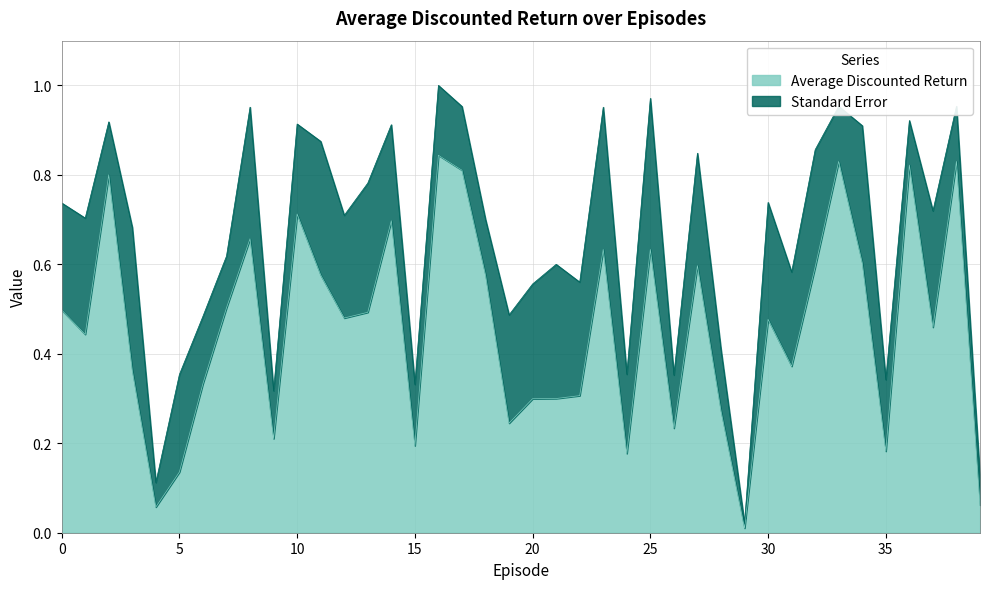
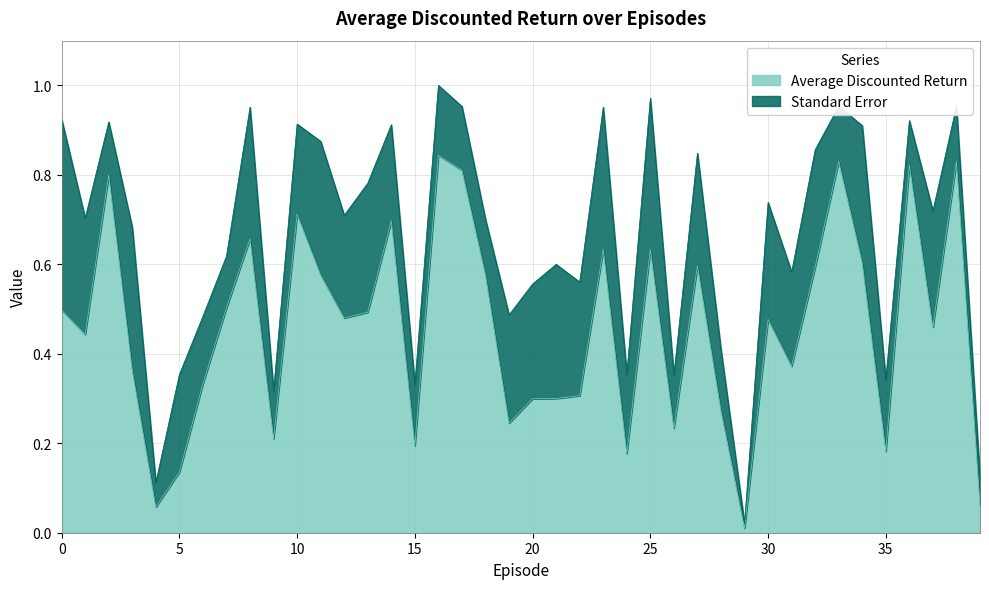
Standard Error, 0: 0.24 -> 0.43
